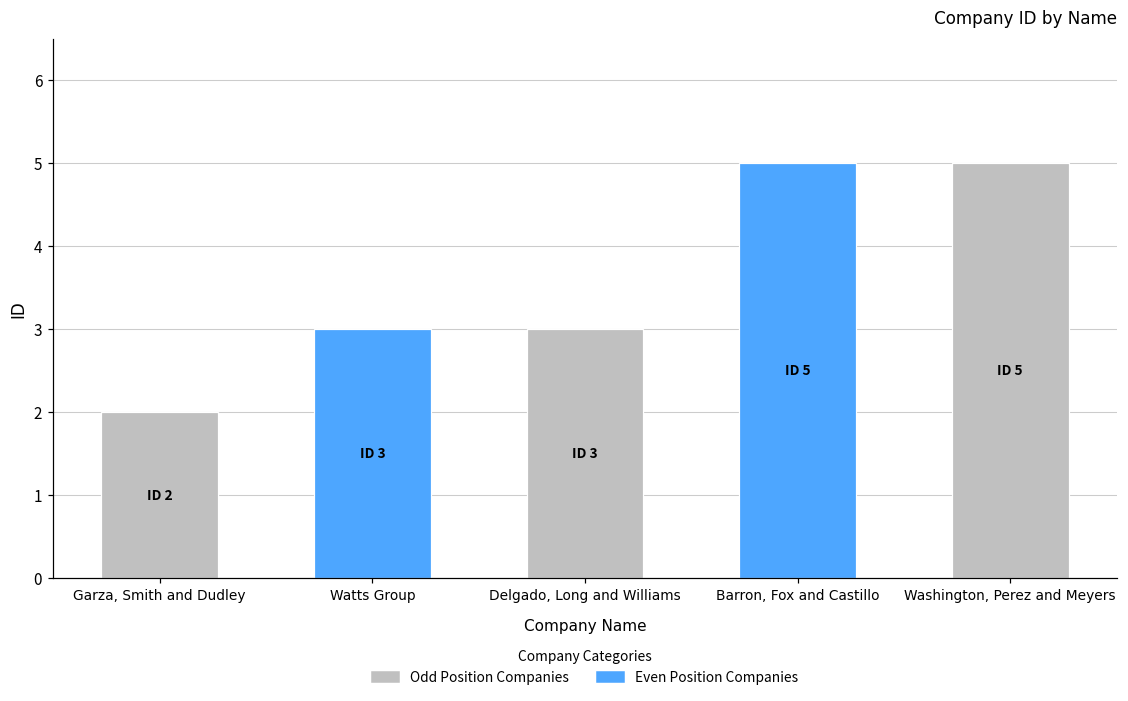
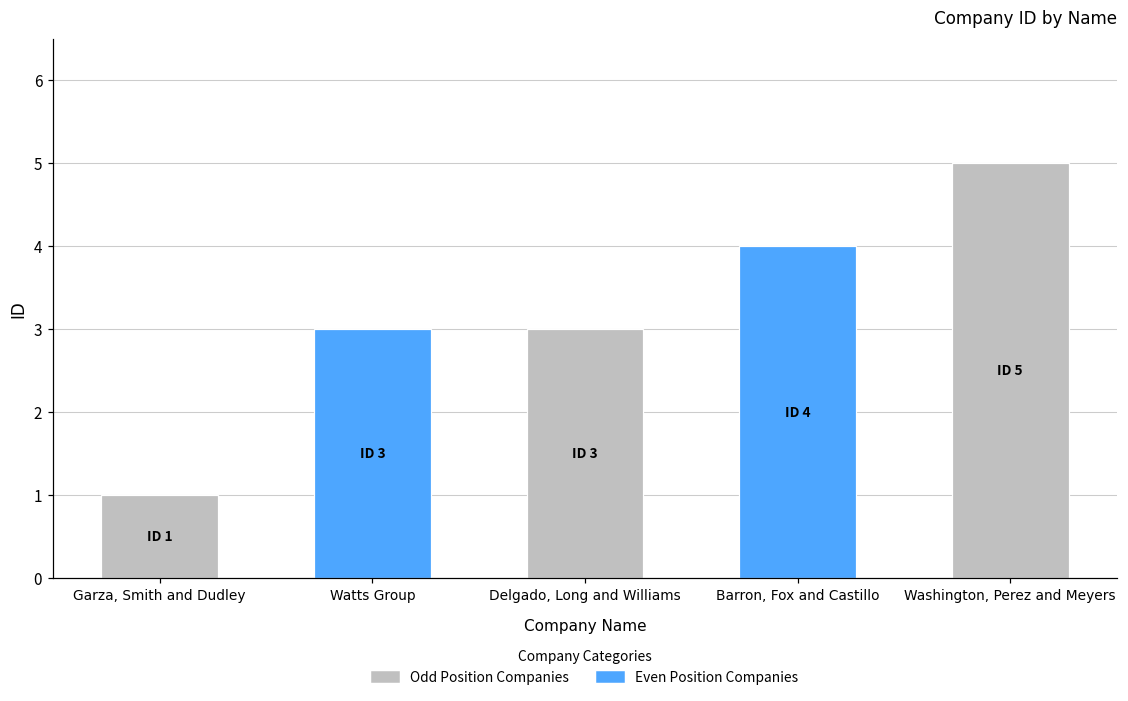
Garza, Smith and Dudley: 2 -> 1
Barron, Fox and Castillo: 5 -> 4
